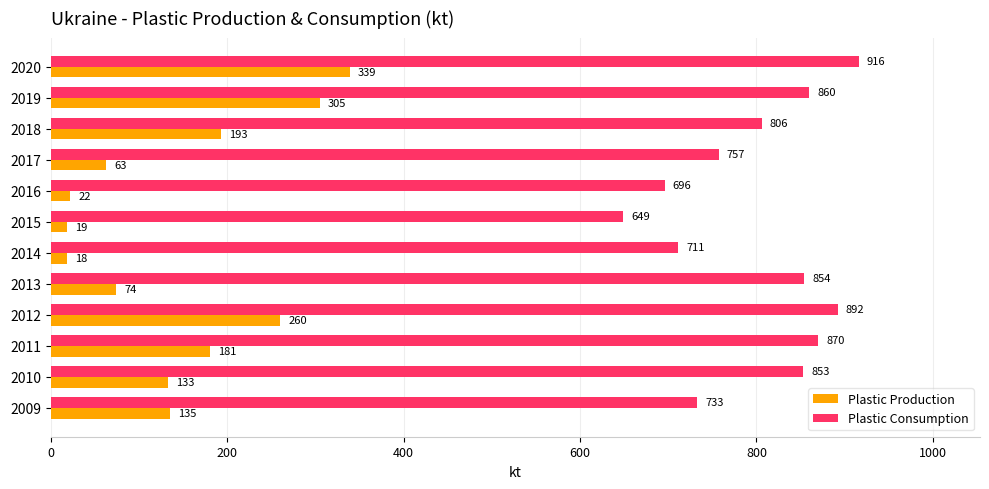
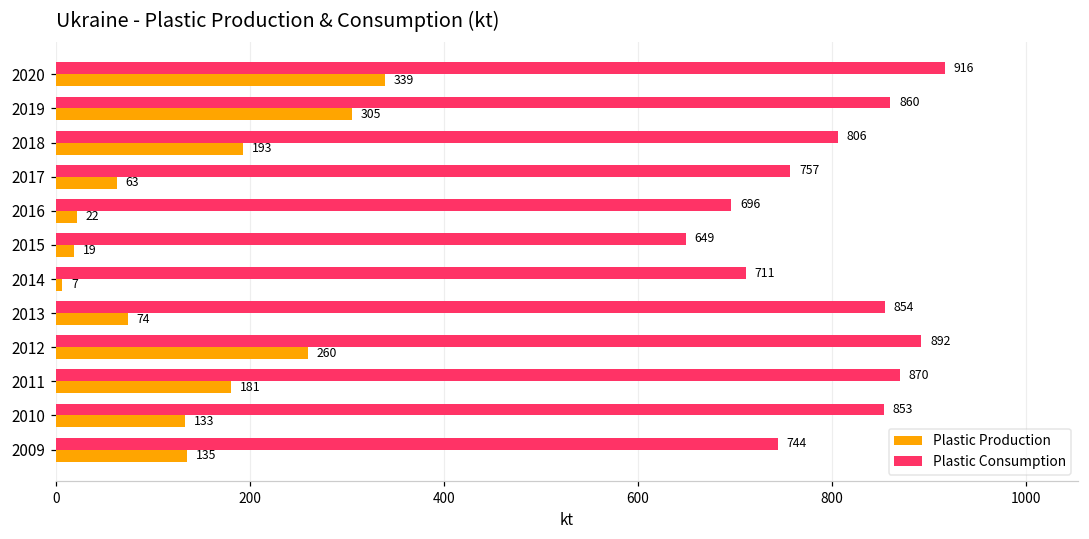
Plastic Production, 2014: 18 -> 7
Plastic Consumption, 2009: 733 -> 744
